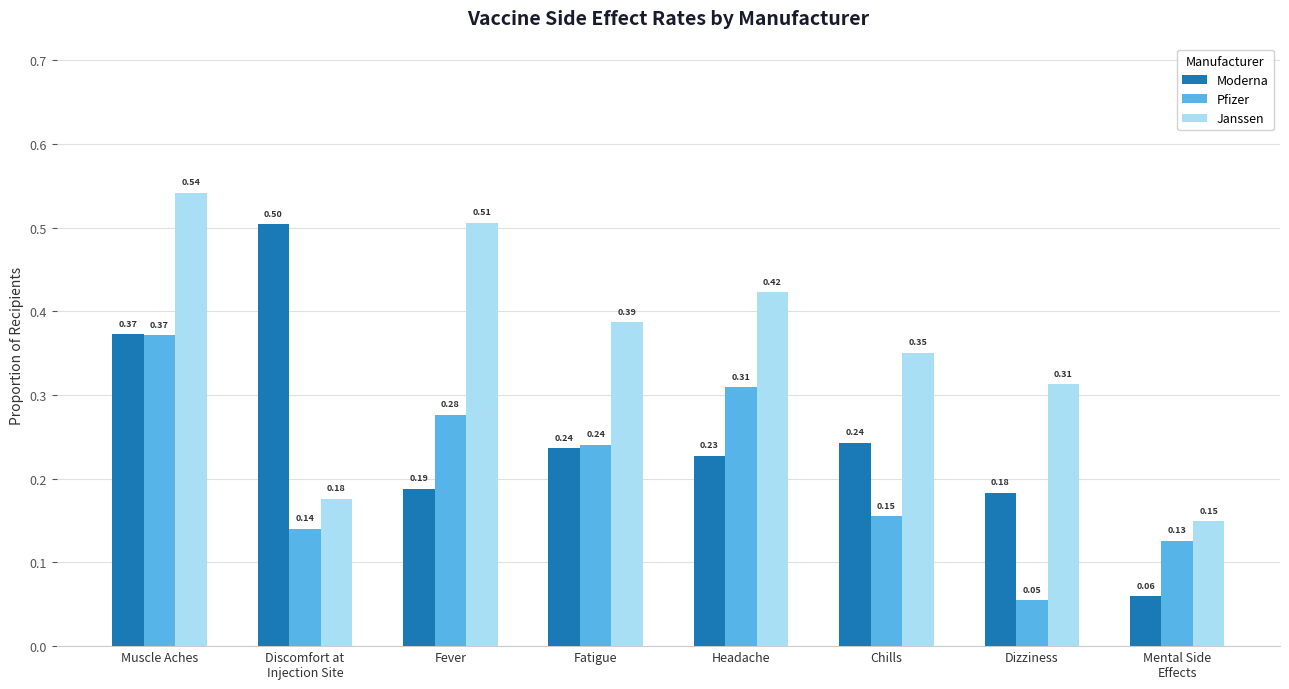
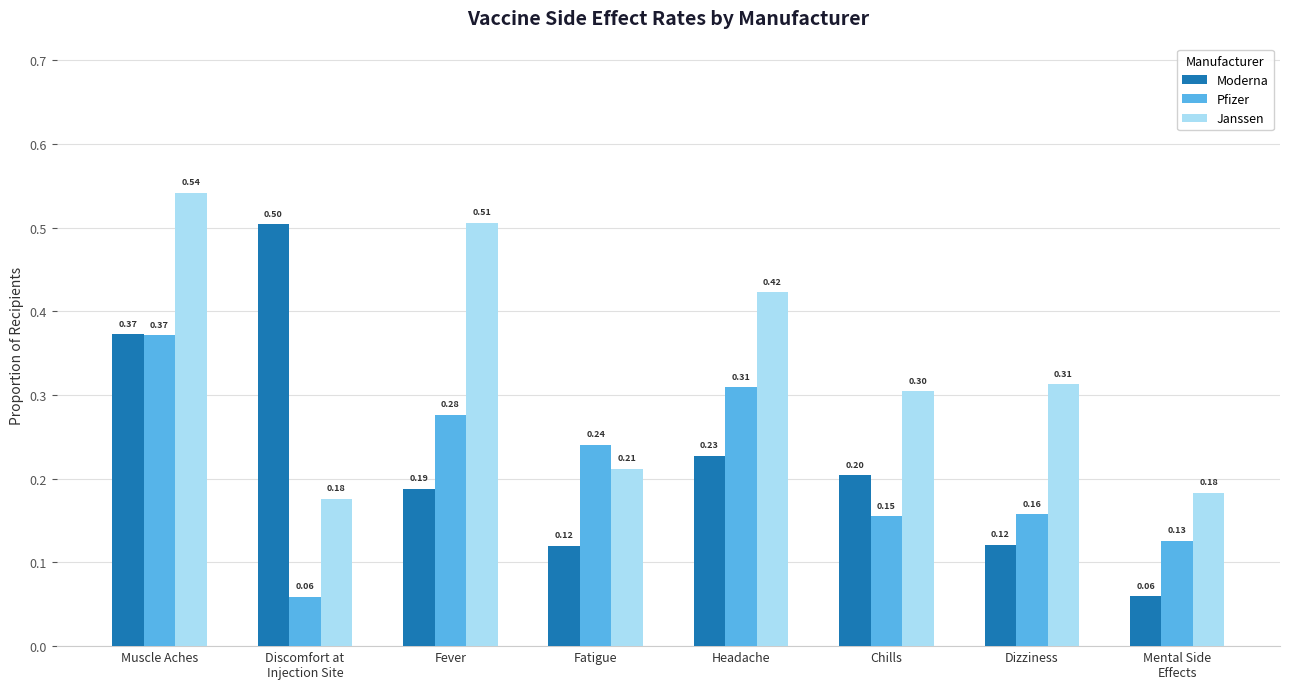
Pfizer, Discomfort at Injection Site: 0.14 -> 0.06
Moderna, Fatigue: 0.24 -> 0.12
Janssen, Fatigue: 0.39 -> 0.21
Moderna, Chills: 0.24 -> 0.20
Janssen, Chills: 0.35 -> 0.30
Moderna, Dizziness: 0.18 -> 0.12
Pfizer, Dizziness: 0.05 -> 0.16
Janssen, Mental Side Effects: 0.15 -> 0.18
